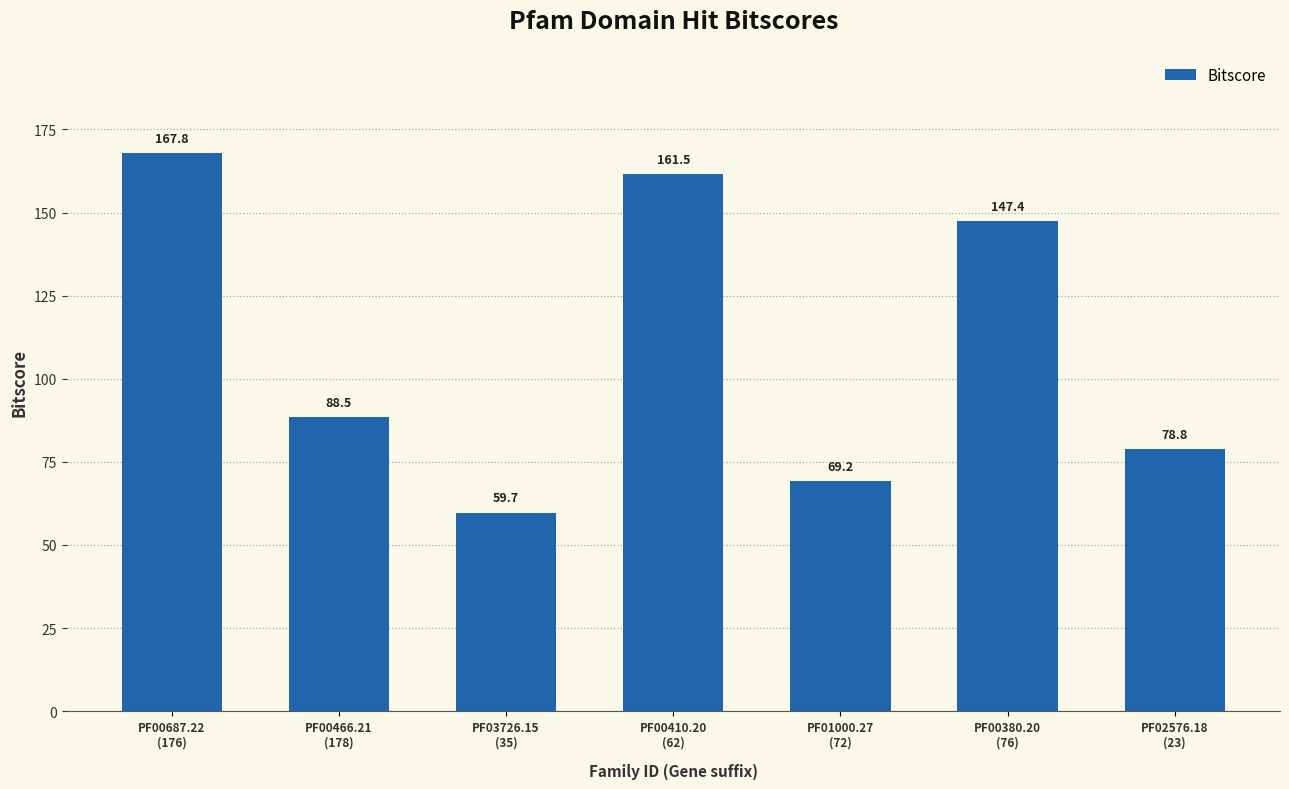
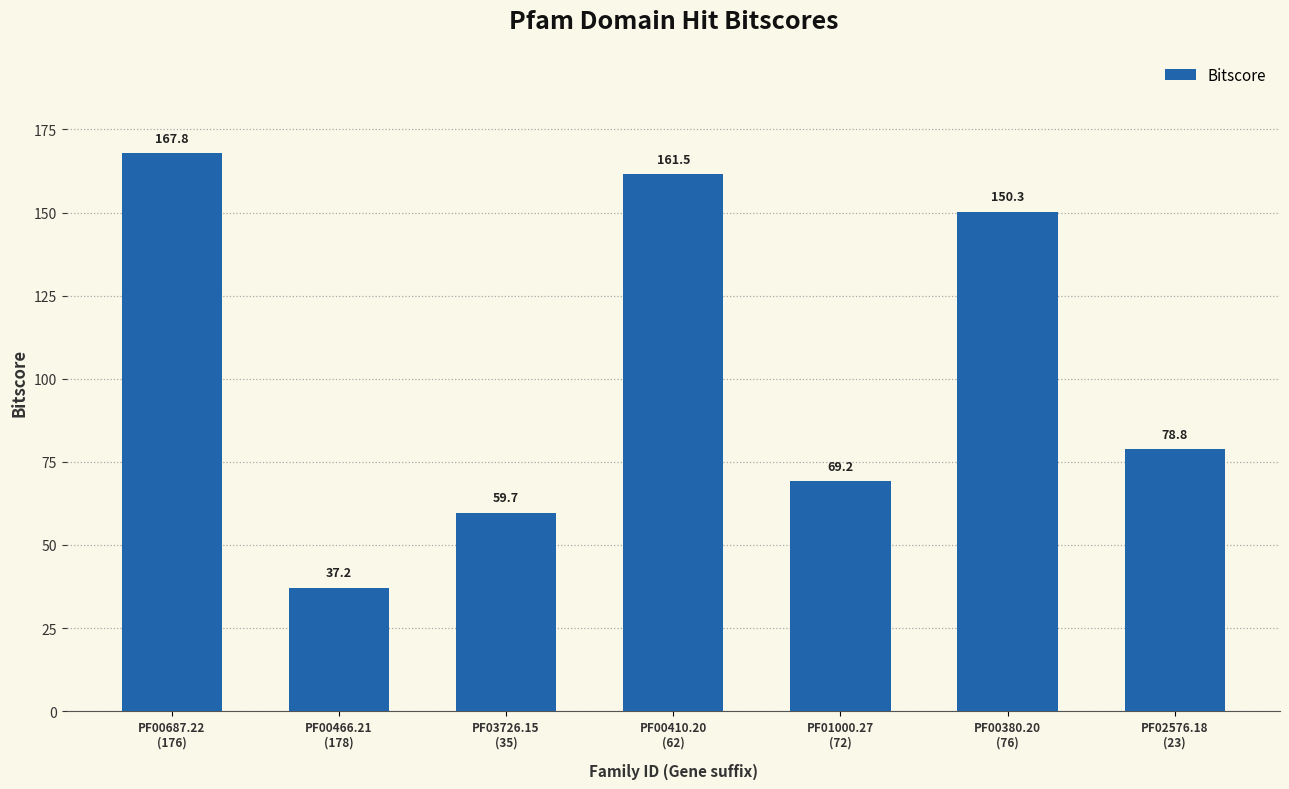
PF00466.21 (178): 88.5 -> 37.2
PF00380.20 (76): 147.4 -> 150.3
